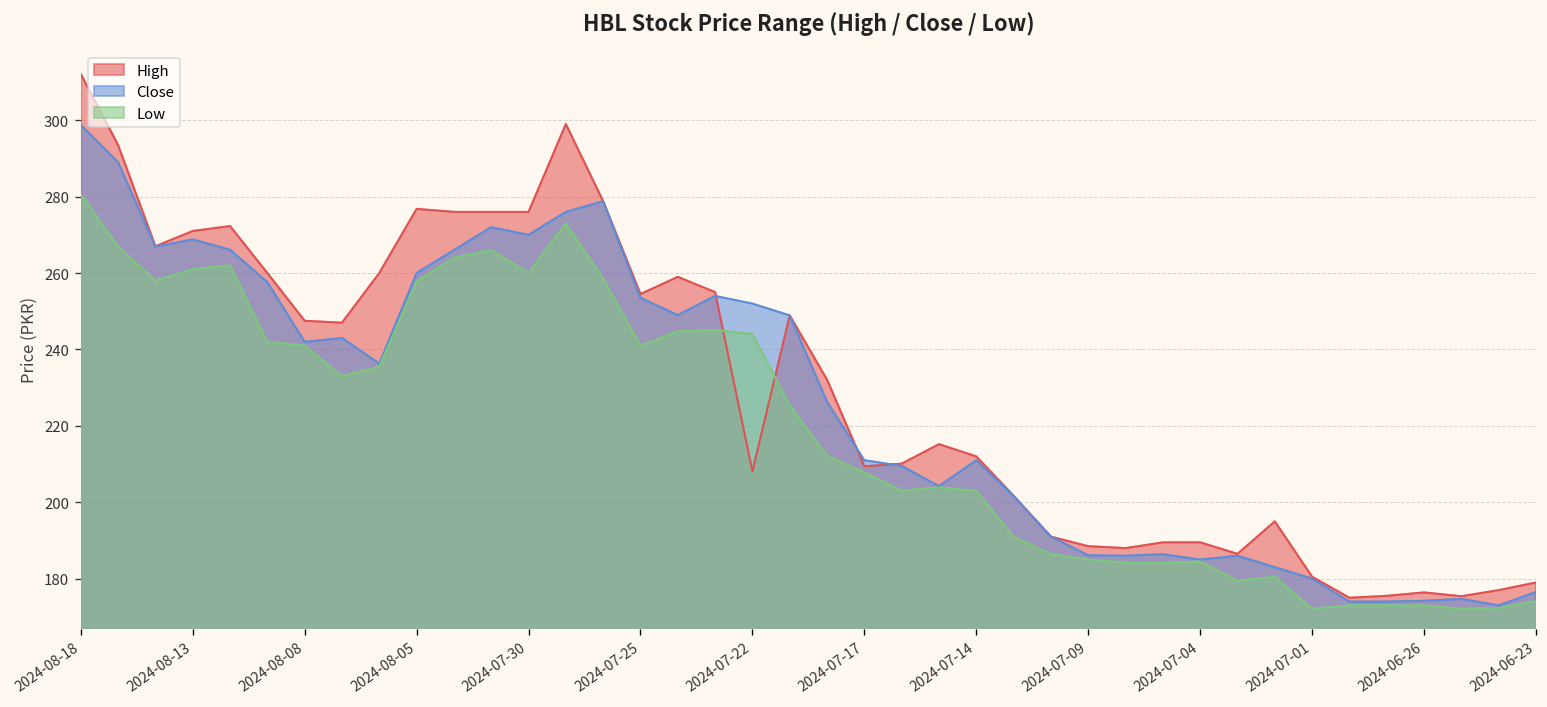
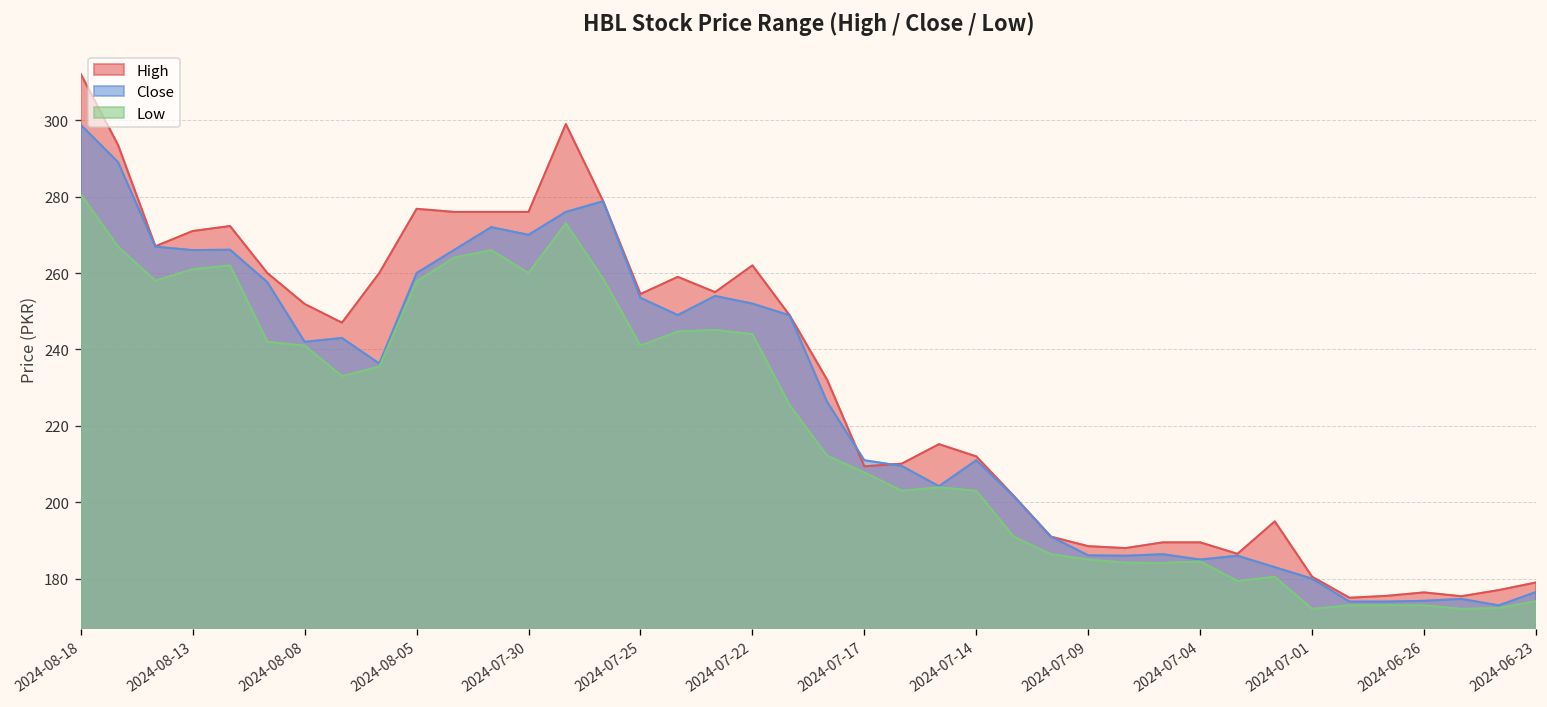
Close, 2024-08-13: 269 -> 266
High, 2024-08-08: 248 -> 252
High, 2024-07-22: 208 -> 262
